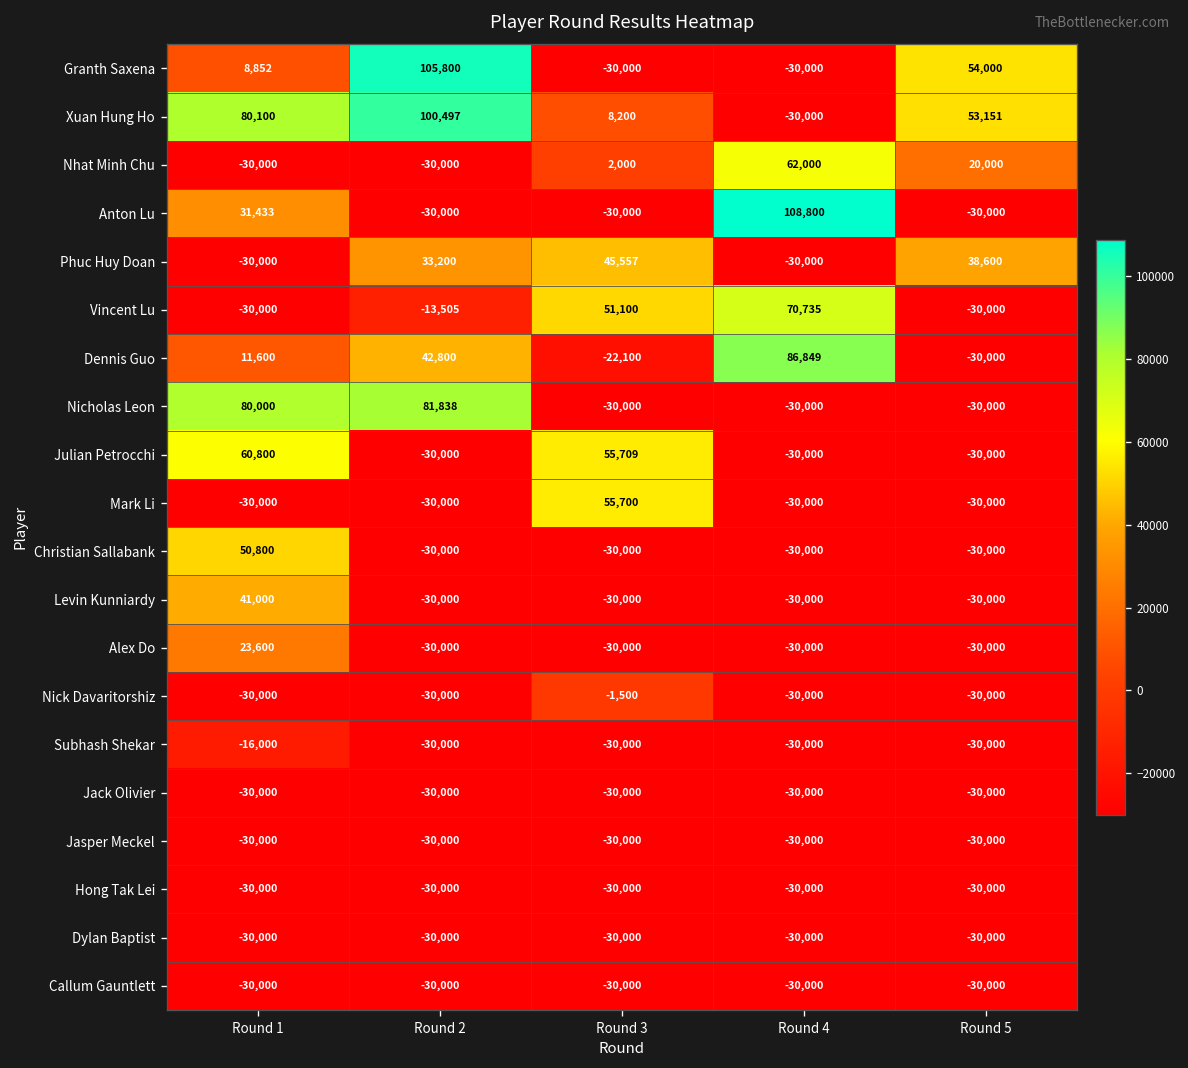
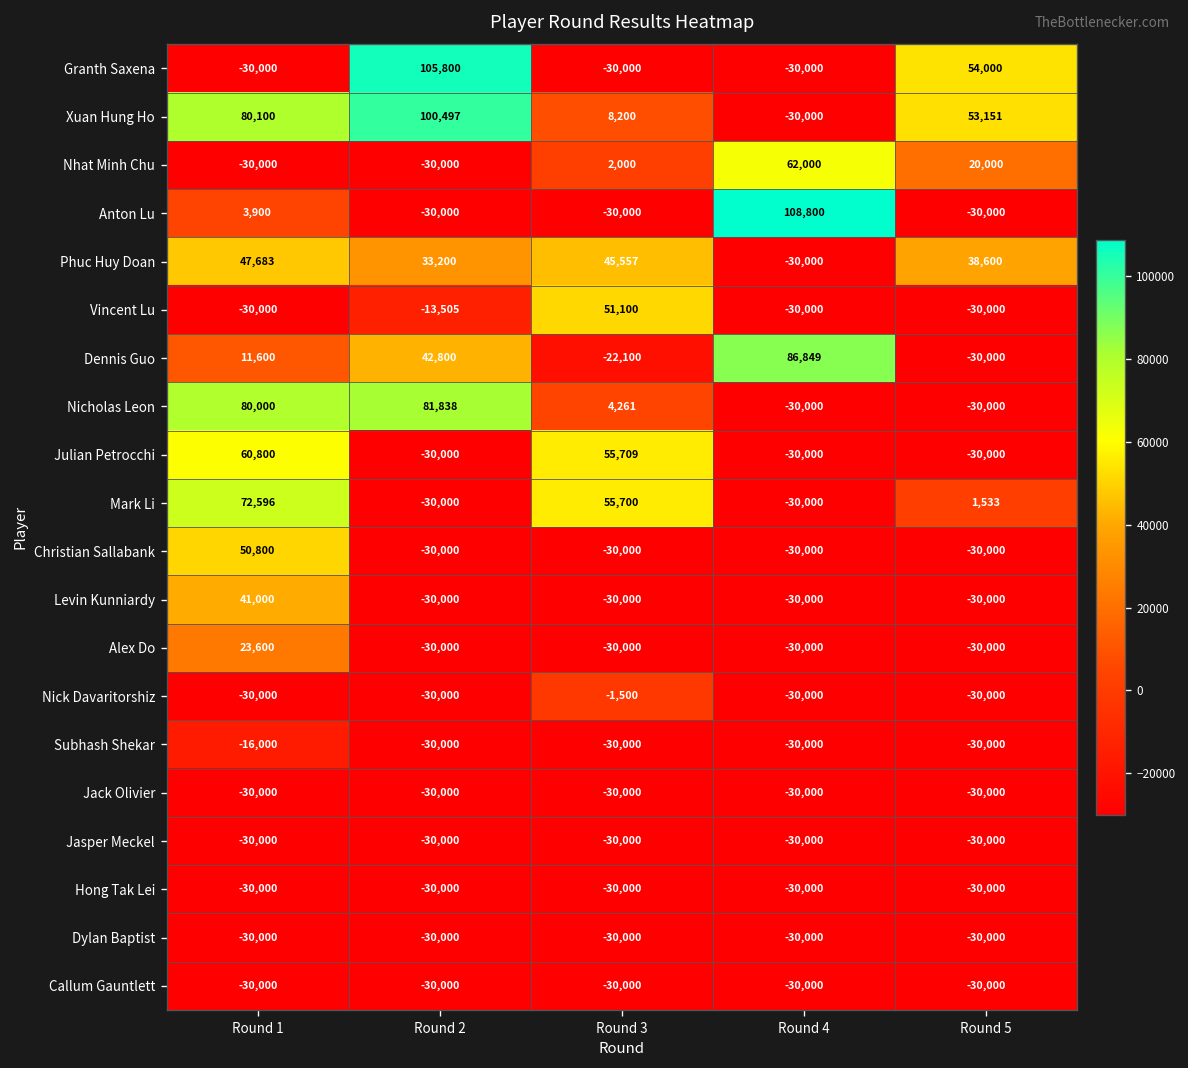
Granth Saxena, Round 1: 8,852 -> -30,000
Anton Lu, Round 1: 31,433 -> 3,900
Phuc Huy Doan, Round 1: -30,000 -> 47,683
Vincent Lu, Round 4: 70,735 -> -30,000
Nicholas Leon, Round 3: -30,000 -> 4,261
Mark Li, Round 1: -30,000 -> 72,596
Mark Li, Round 5: -30,000 -> 1,533
